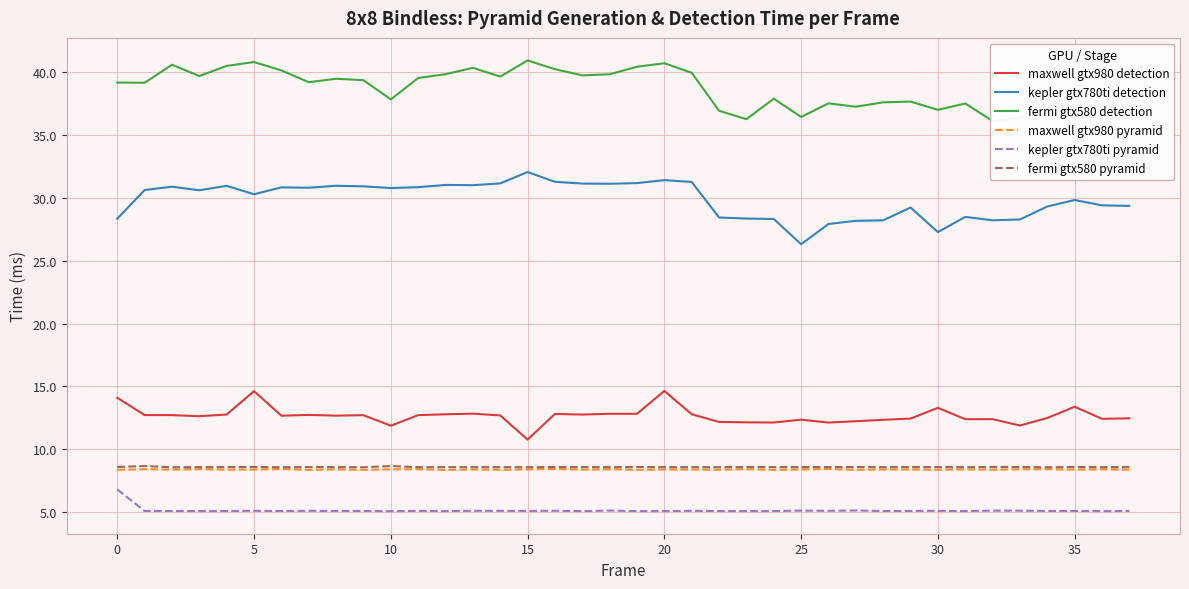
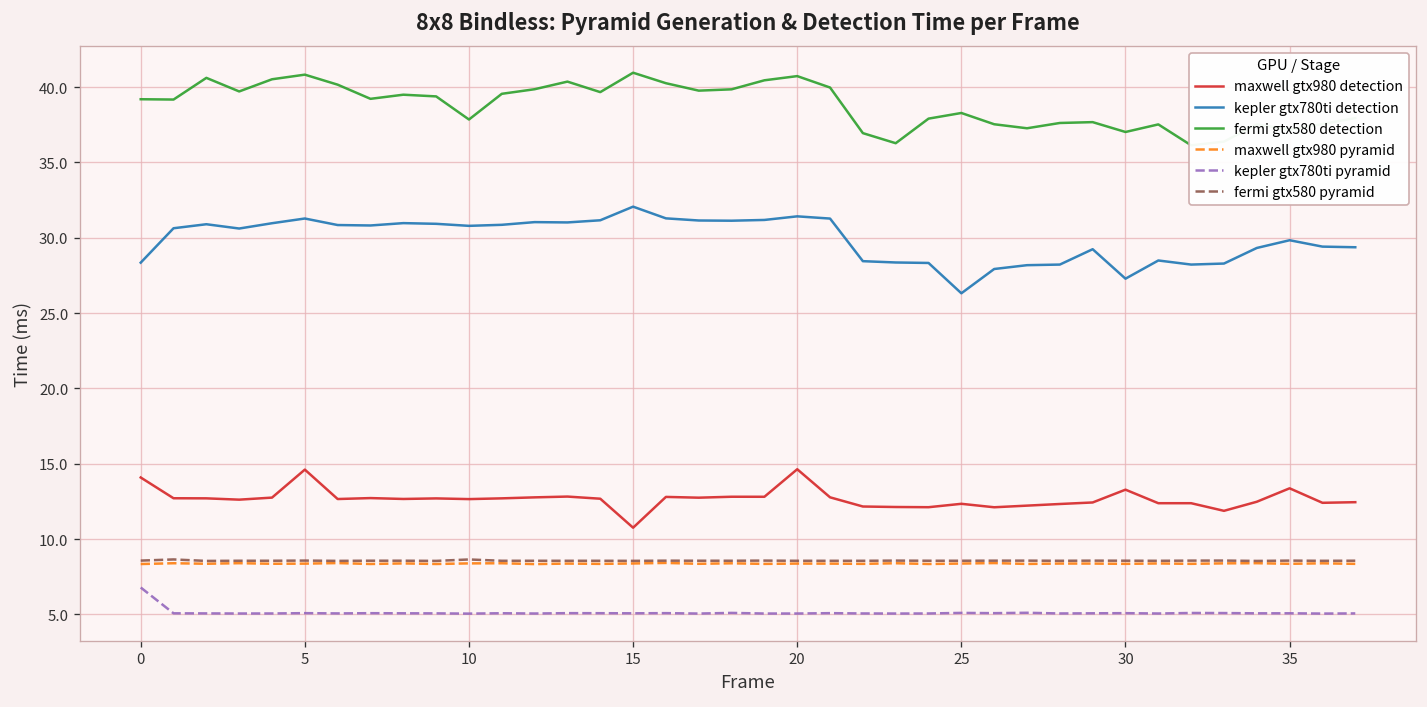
kepler gtx780ti detection, 5: 30.3 -> 31.3
maxwell gtx980 detection, 10: 11.9 -> 12.7
fermi gtx580 detection, 25: 36.4 -> 38.3
